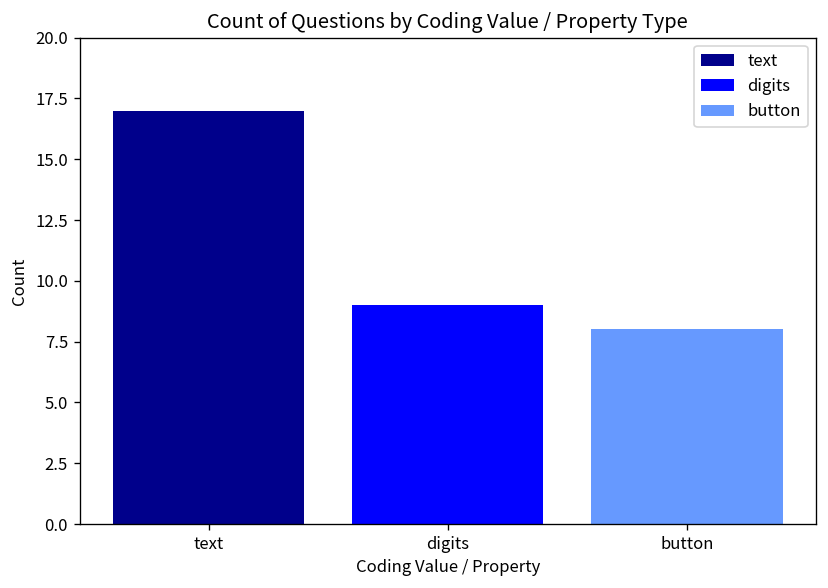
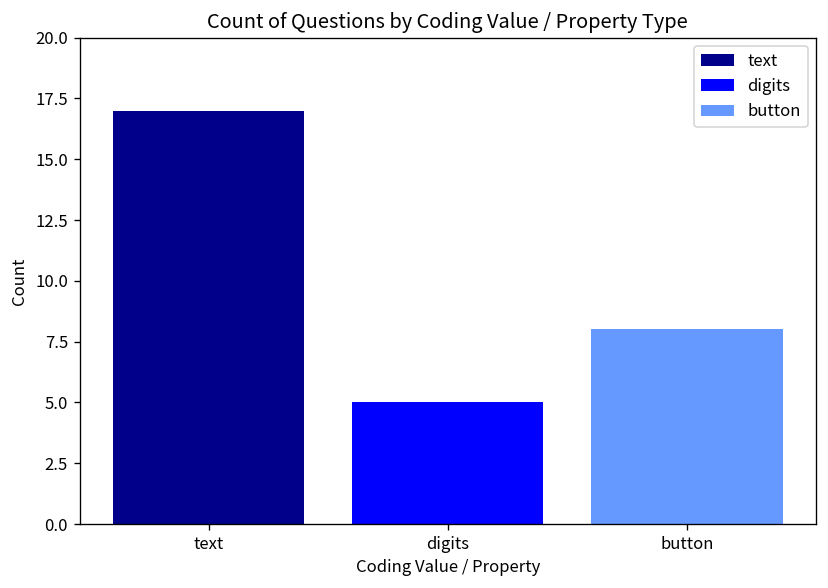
digits: 9 -> 5
